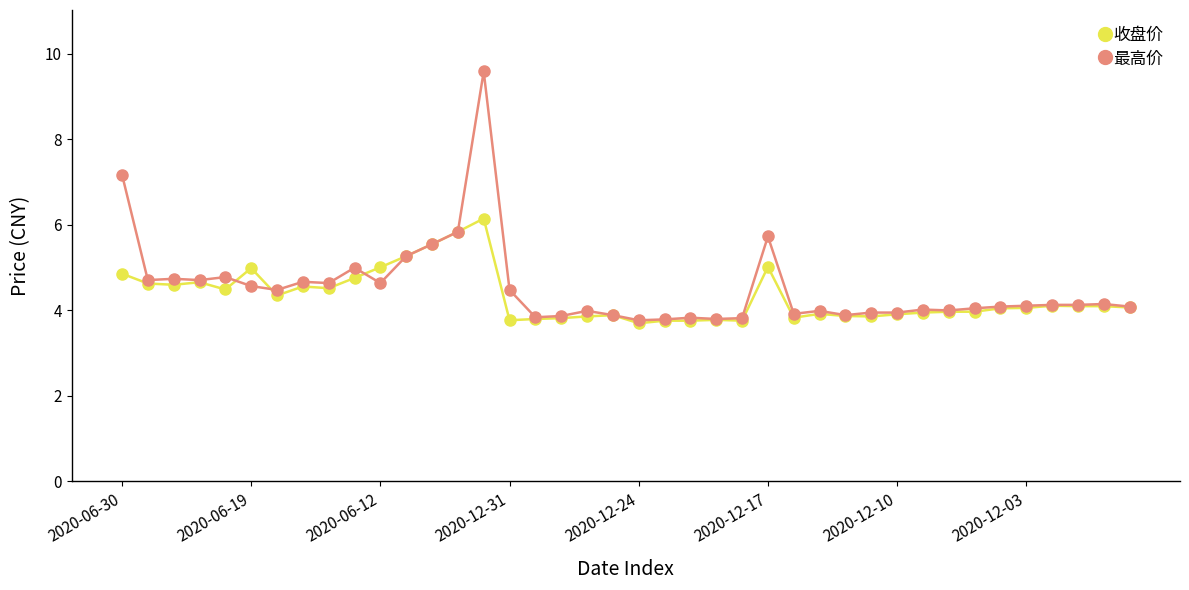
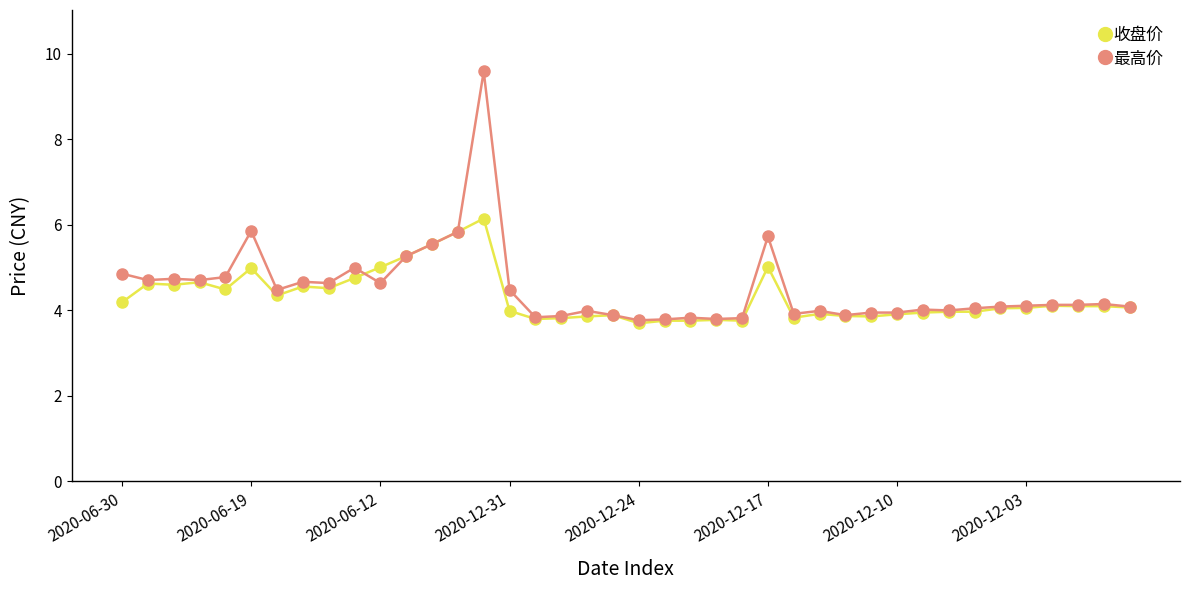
收盘价, 2020-06-30: 4.9 -> 4.2
最高价, 2020-06-30: 7.2 -> 4.9
最高价, 2020-06-19: 4.6 -> 5.9
收盘价, 2020-12-31: 3.8 -> 4.0
